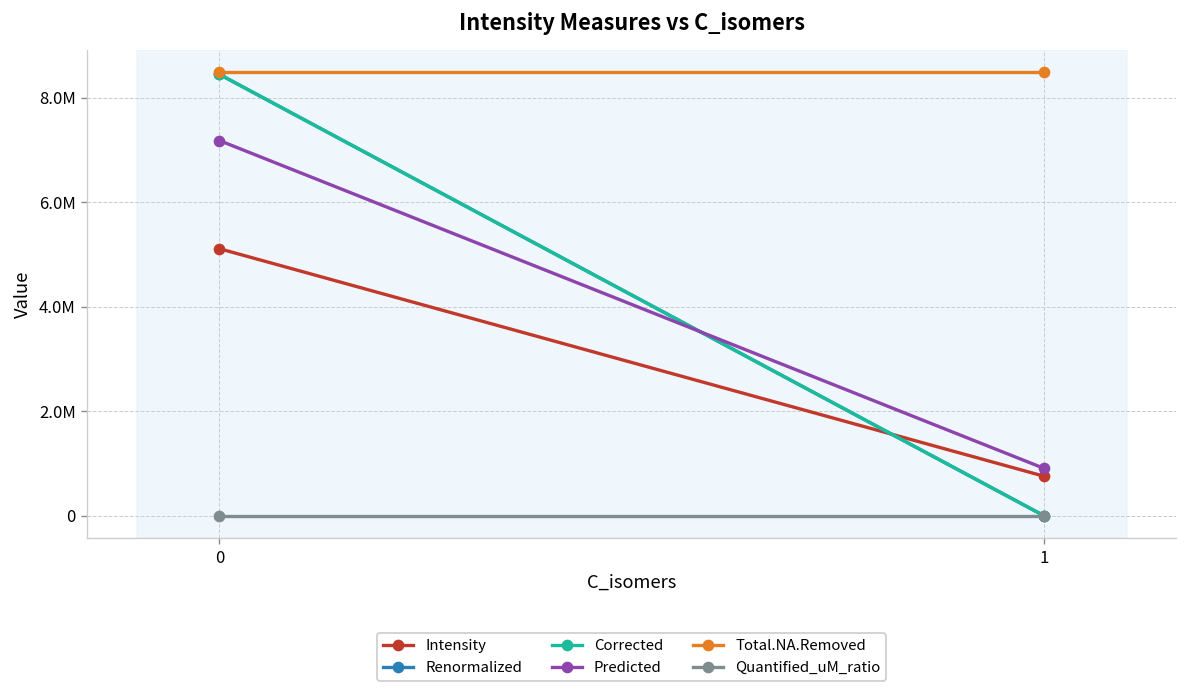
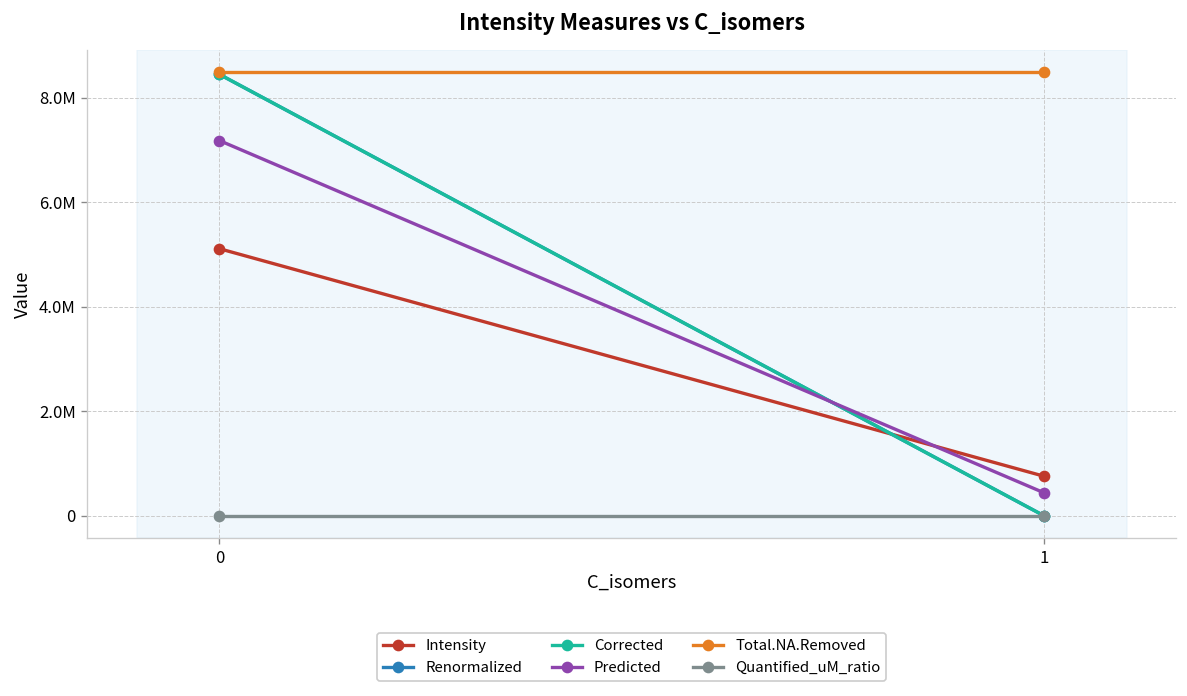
Predicted, 1: 900000 -> 400000
